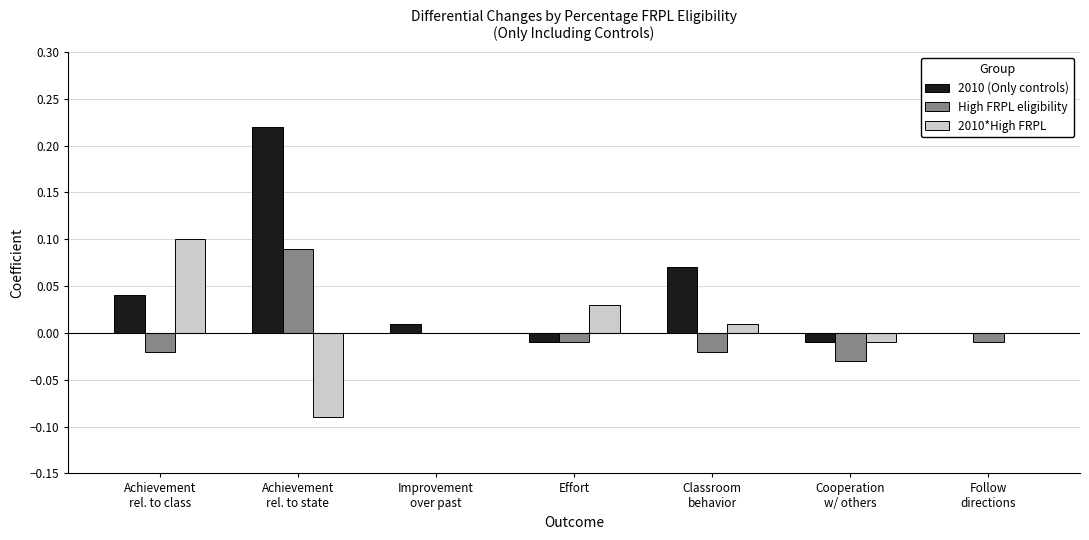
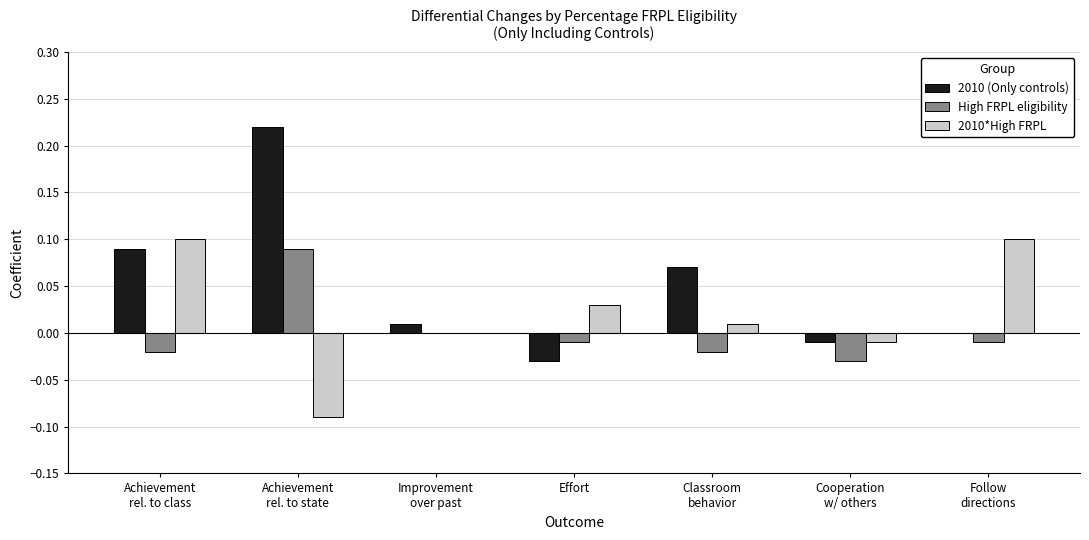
2010 (Only controls), Achievement rel. to class: 0.04 -> 0.09
2010 (Only controls), Effort: -0.01 -> -0.03
2010*High FRPL, Follow directions: 0.0 -> 0.1
